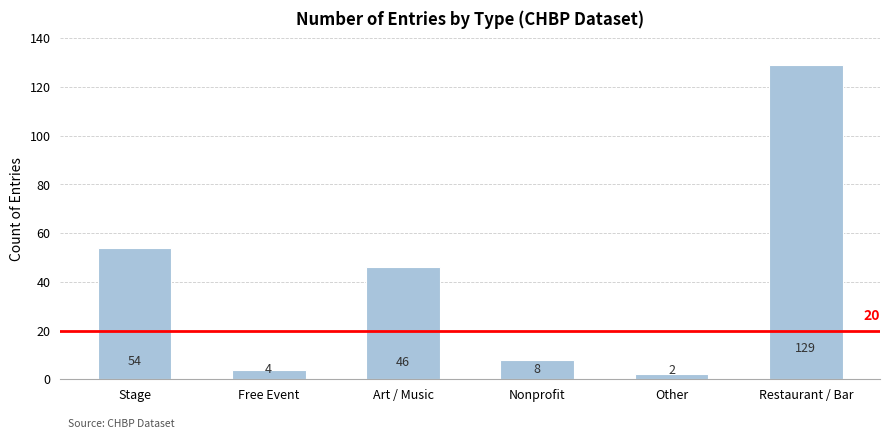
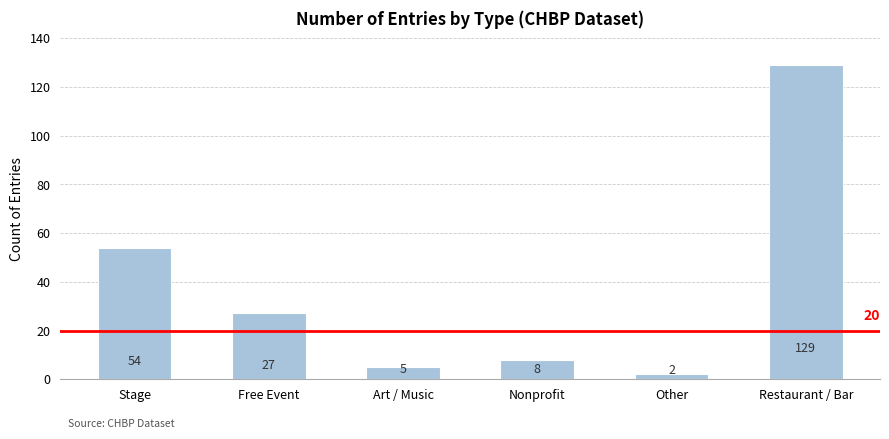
Free Event: 4 -> 27
Art / Music: 46 -> 5
